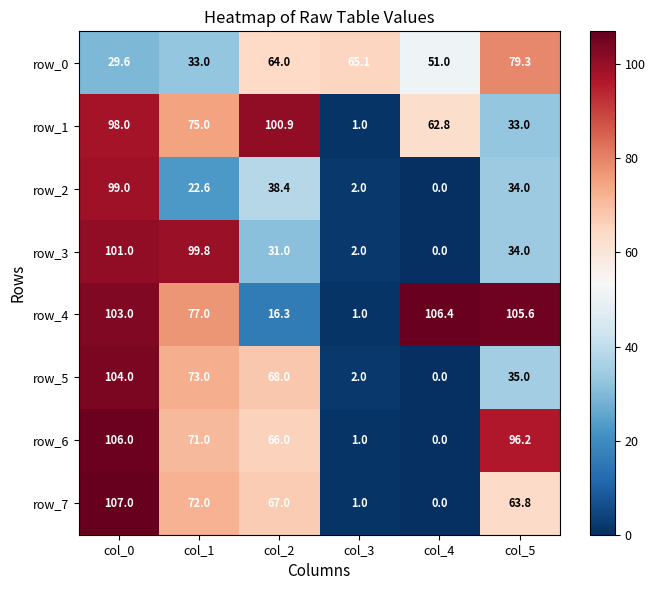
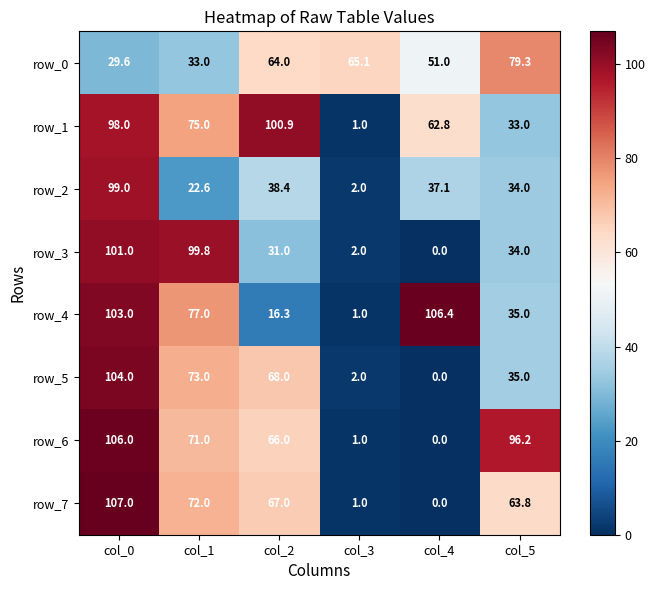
row_2, col_4: 0.0 -> 37.1
row_4, col_5: 105.6 -> 35.0
